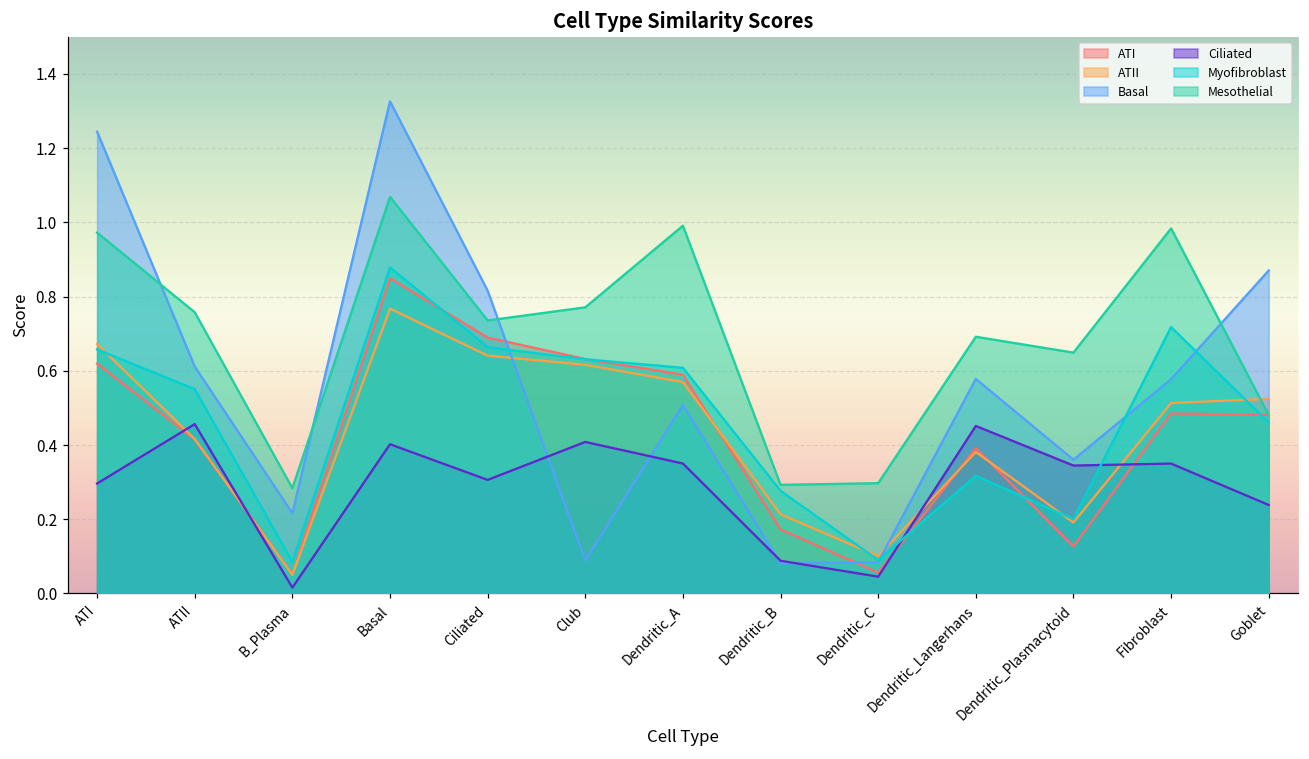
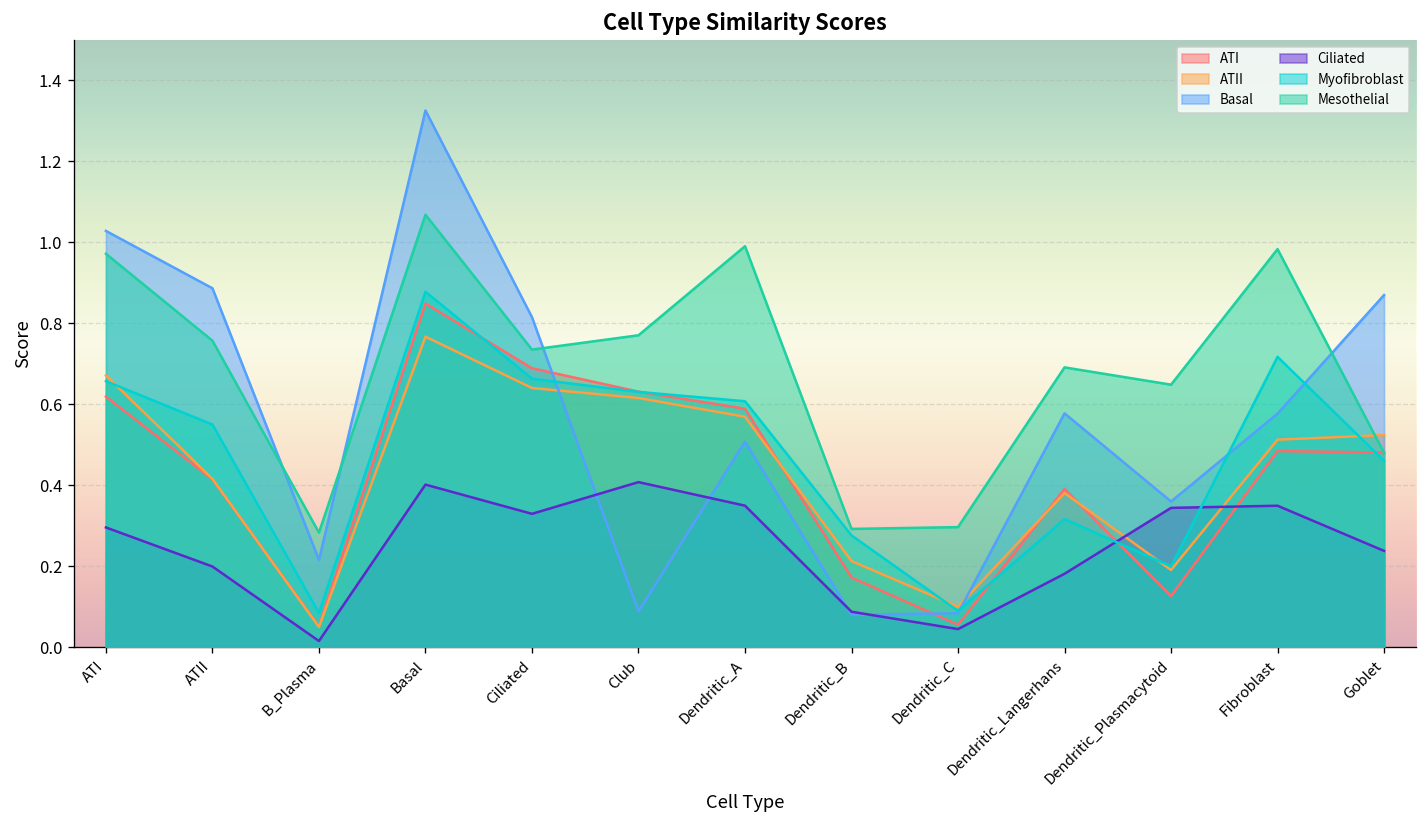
Basal, ATI: 1.24 -> 1.03
Basal, ATII: 0.61 -> 0.89
Ciliated, ATII: 0.46 -> 0.20
Ciliated, Ciliated: 0.31 -> 0.33
Ciliated, Dendritic_Langerhans: 0.45 -> 0.18
